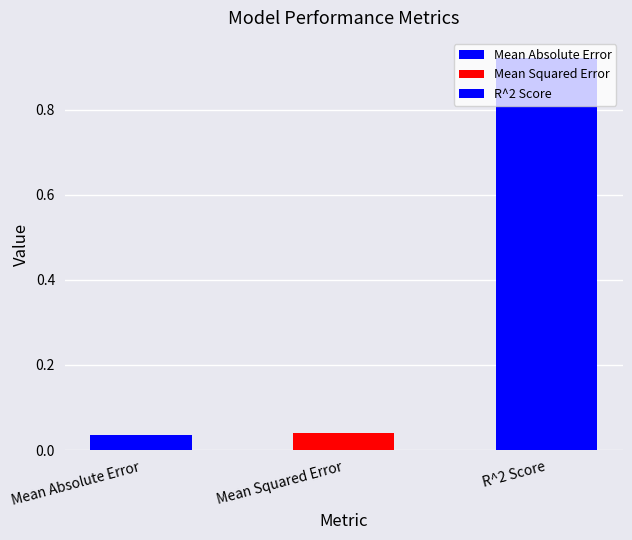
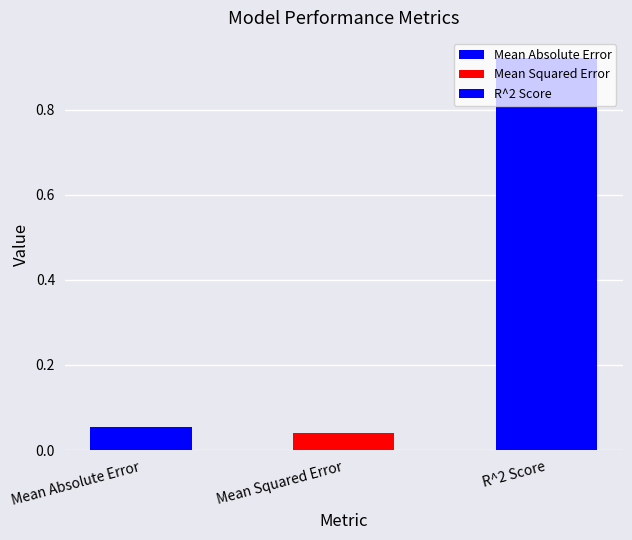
Mean Absolute Error: 0.03 -> 0.05
